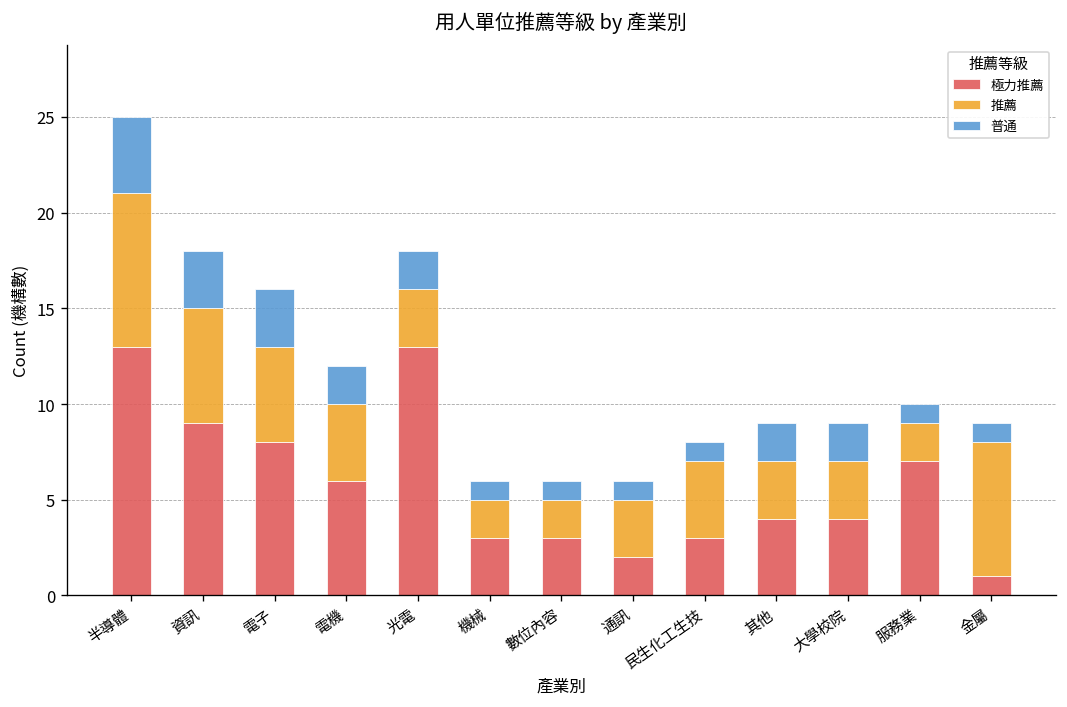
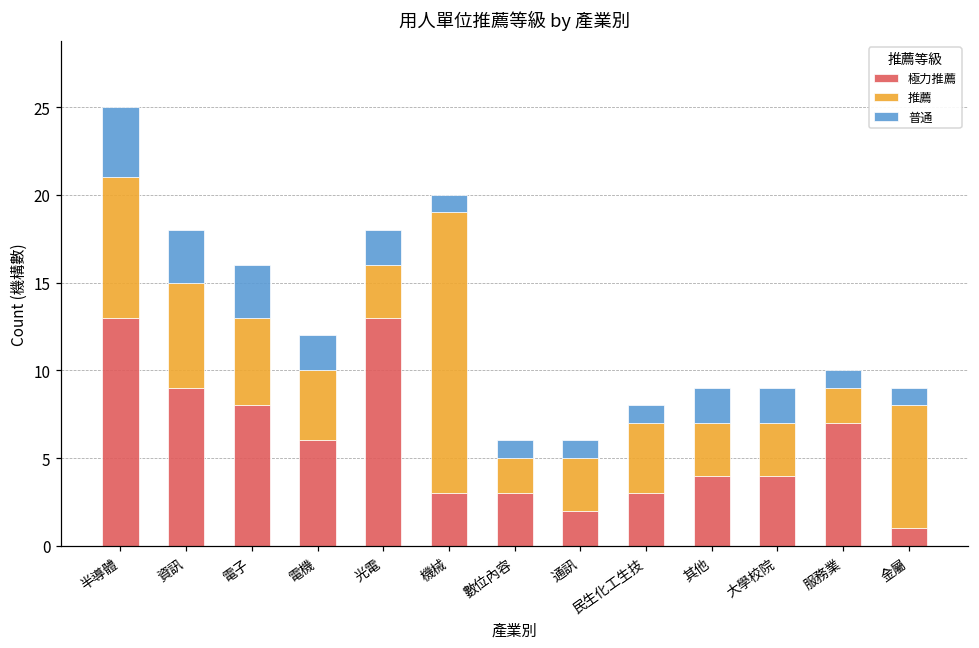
推薦, 機械: 2 -> 16
